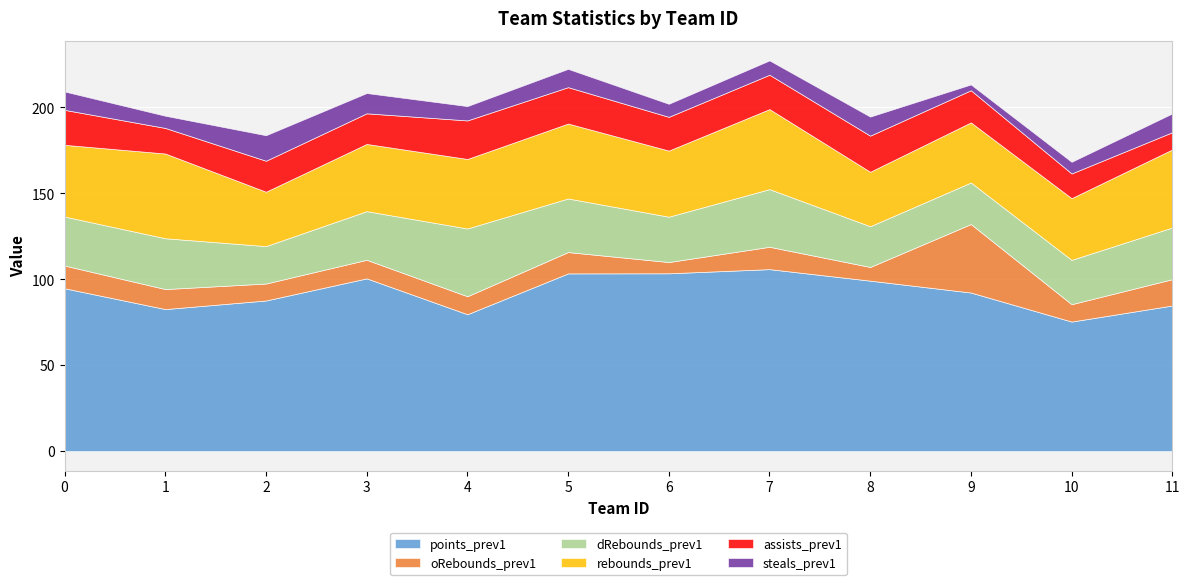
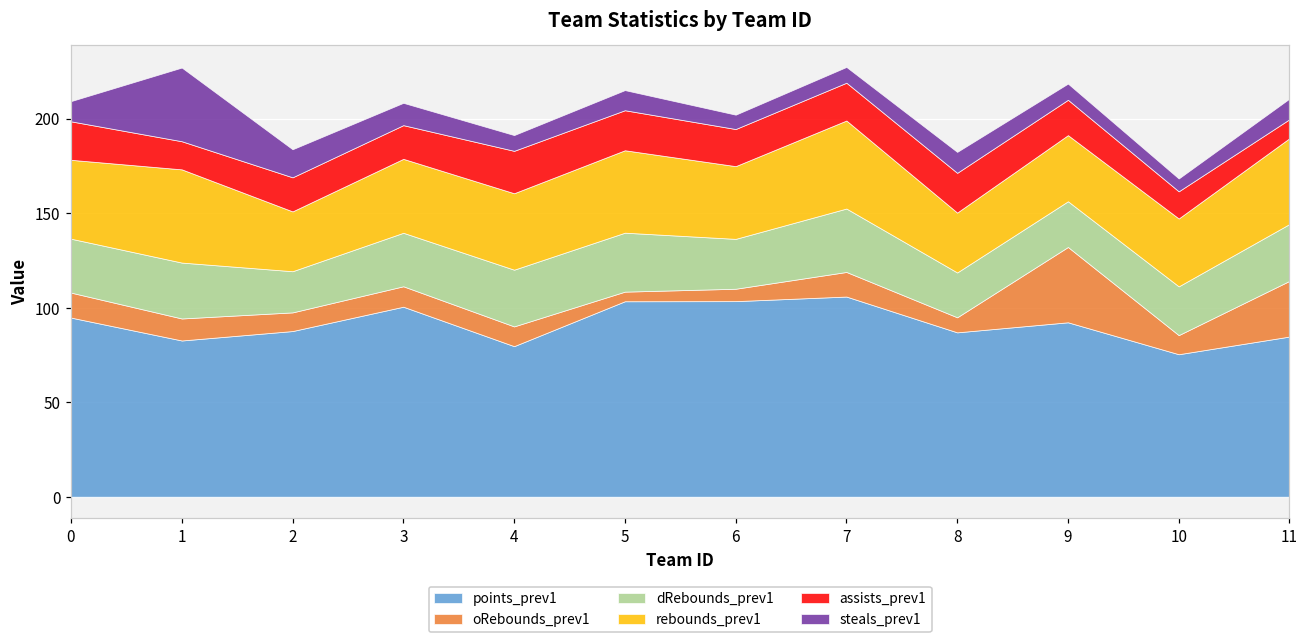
steals_prev1, 1: 7 -> 39
dRebounds_prev1, 4: 39 -> 30
oRebounds_prev1, 5: 12 -> 5
points_prev1, 8: 99 -> 87
steals_prev1, 9: 3 -> 9
oRebounds_prev1, 11: 15 -> 29
